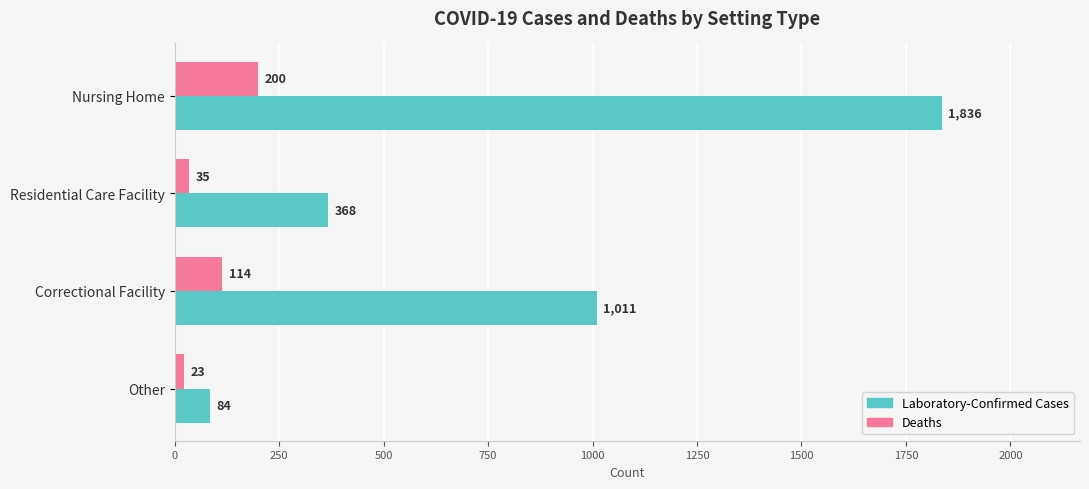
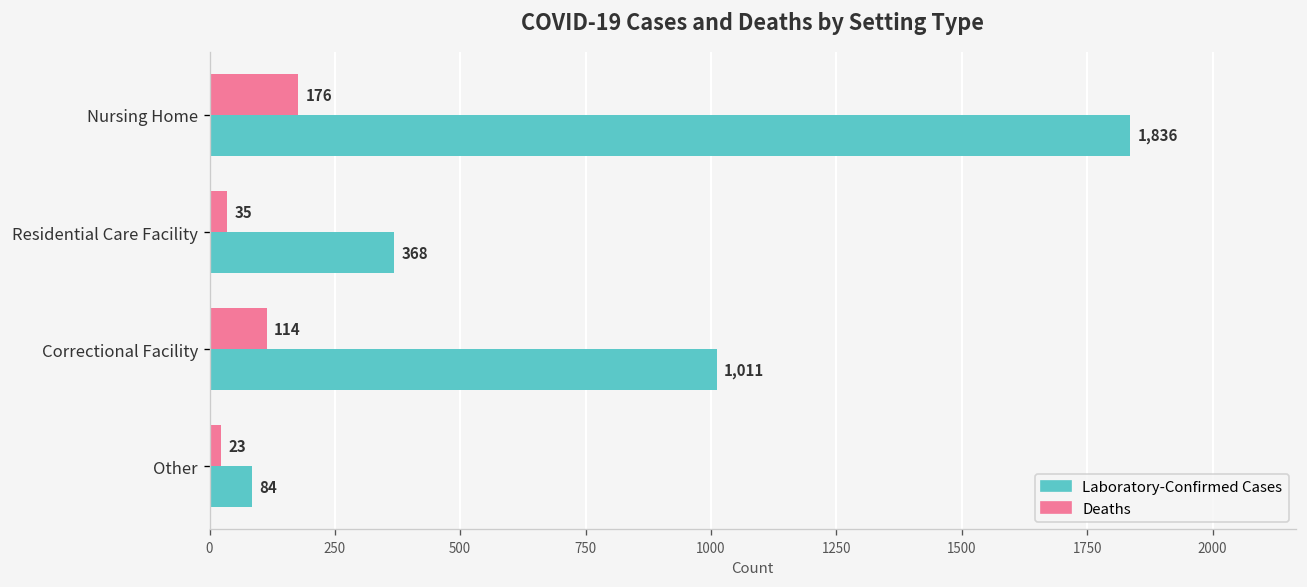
Deaths, Nursing Home: 200 -> 176
